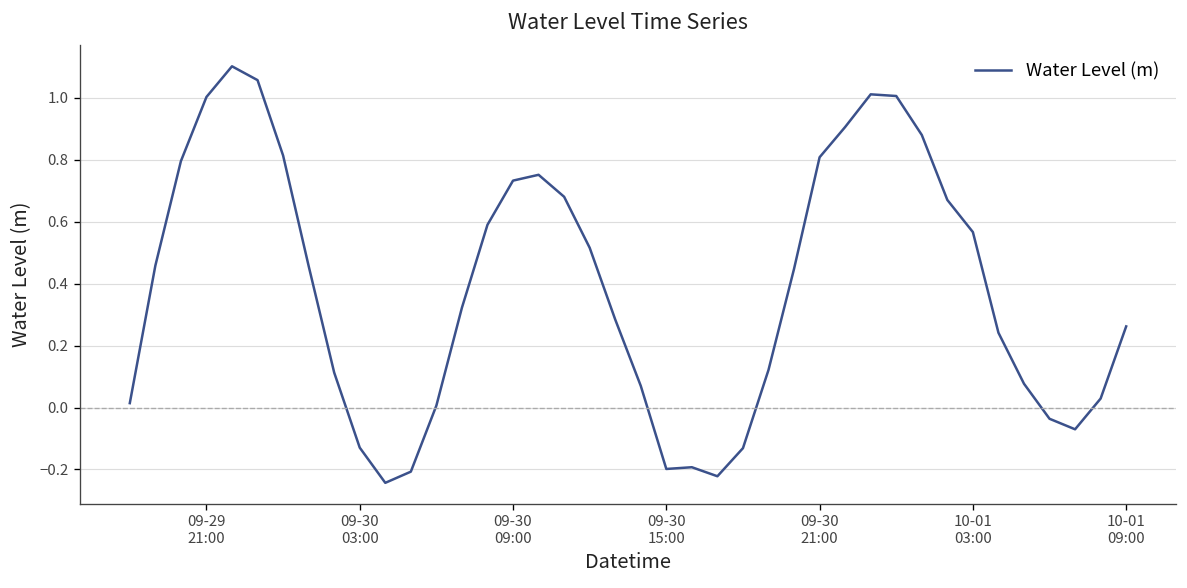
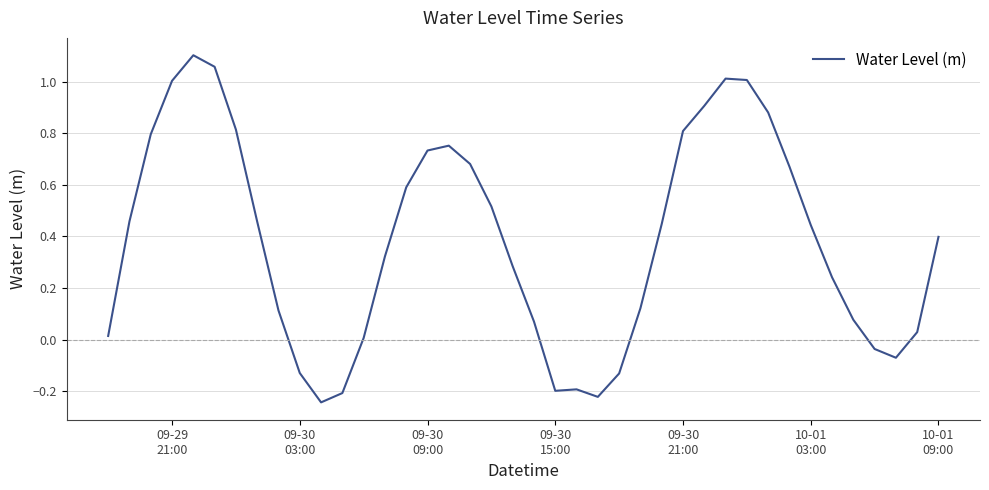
10-01 03:00: 0.57 -> 0.44
10-01 09:00: 0.26 -> 0.40
